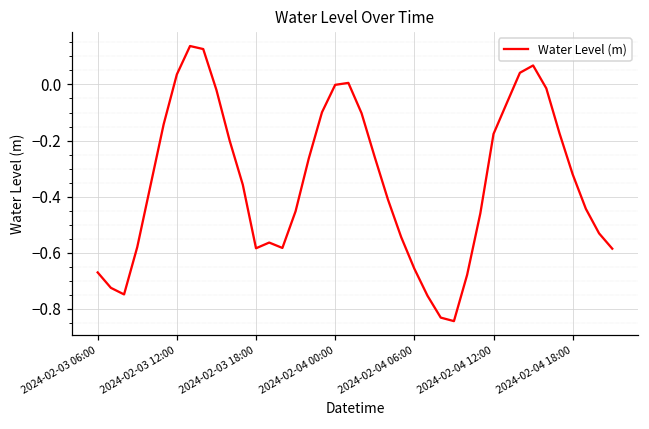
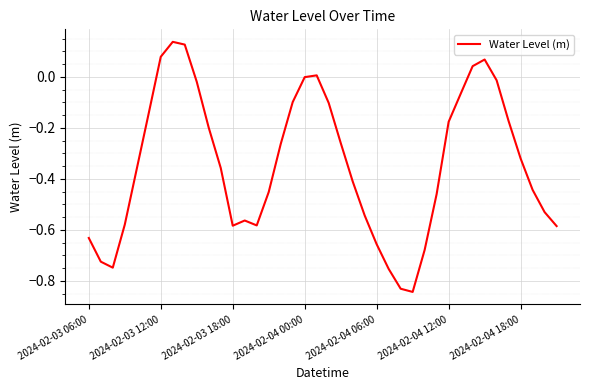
2024-02-03 06:00: -0.67 -> -0.63
2024-02-03 12:00: 0.04 -> 0.08
